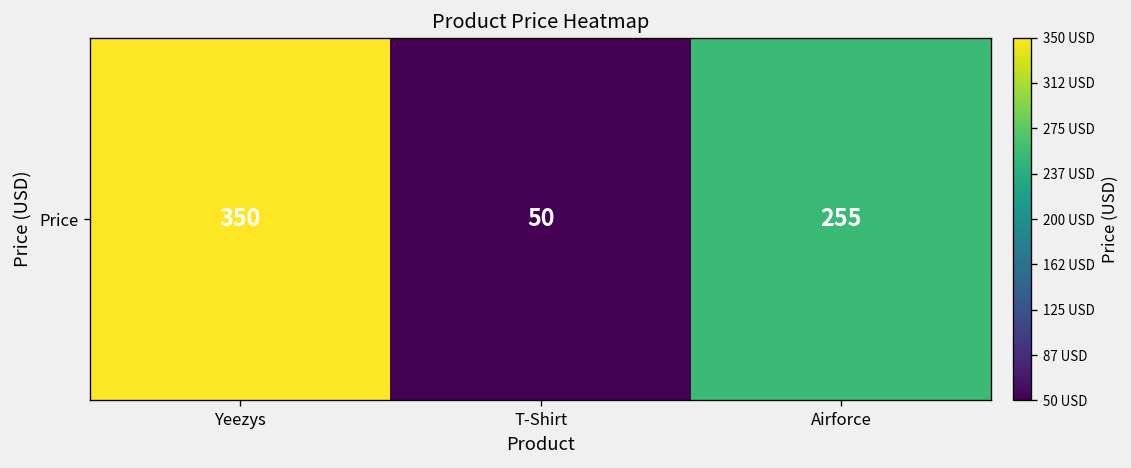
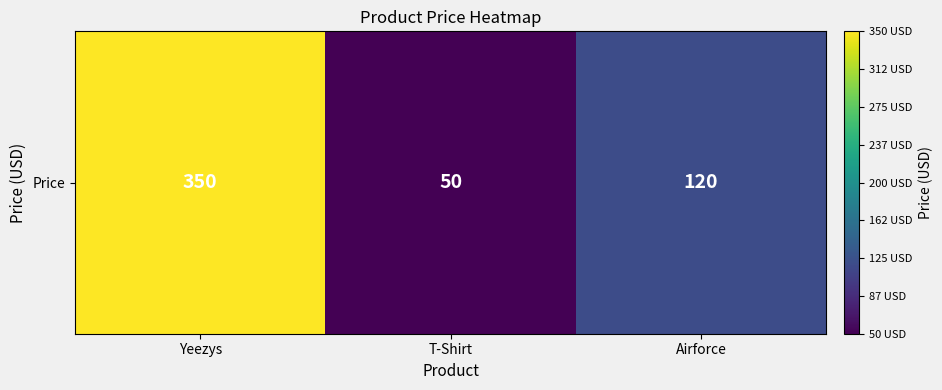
Price, Airforce: 255 -> 120
